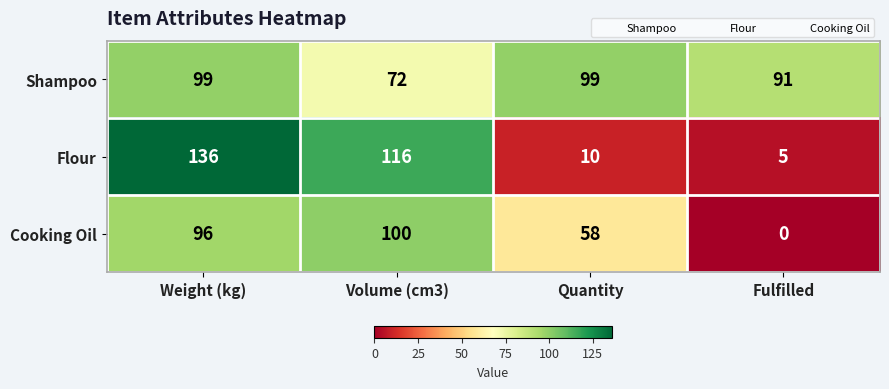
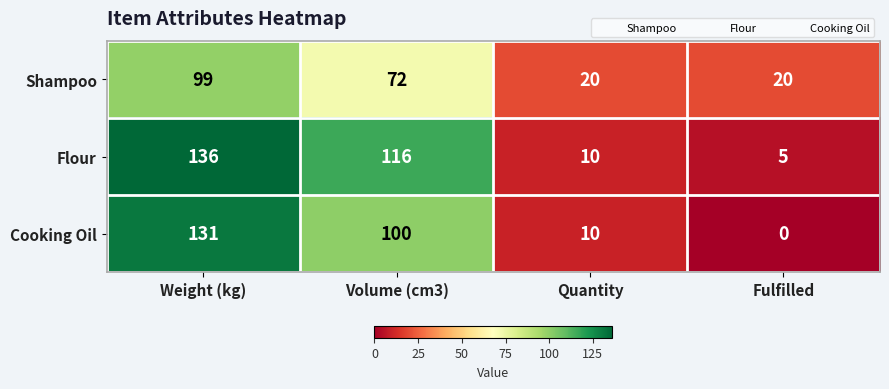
Shampoo, Quantity: 99 -> 20
Shampoo, Fulfilled: 91 -> 20
Cooking Oil, Weight (kg): 96 -> 131
Cooking Oil, Quantity: 58 -> 10
